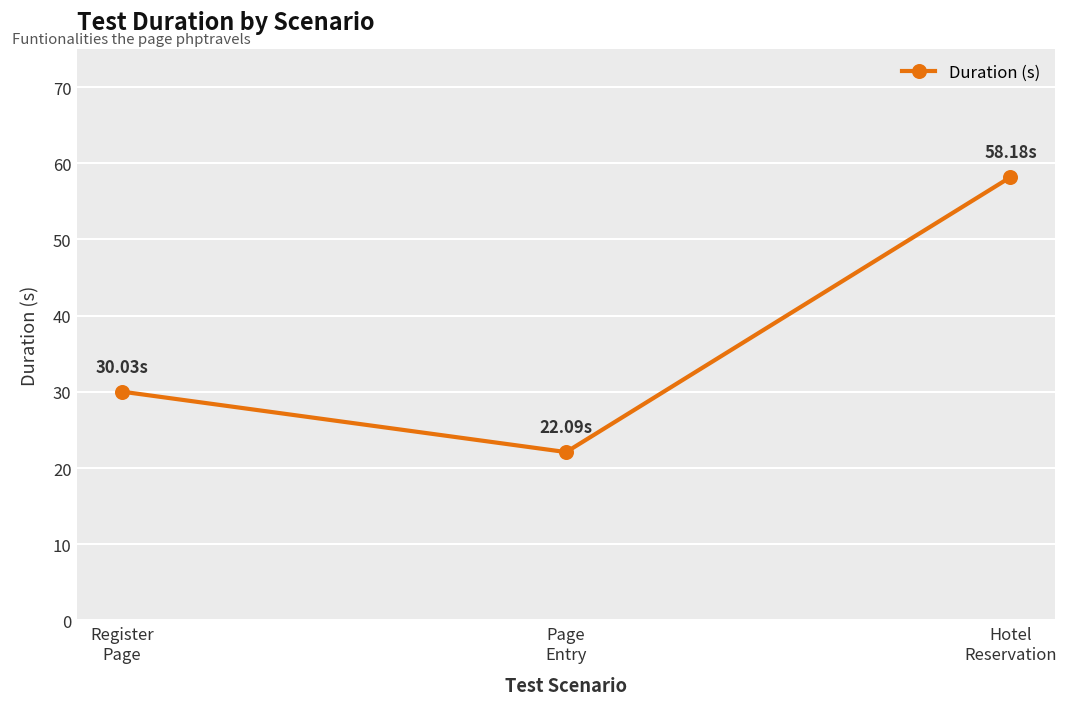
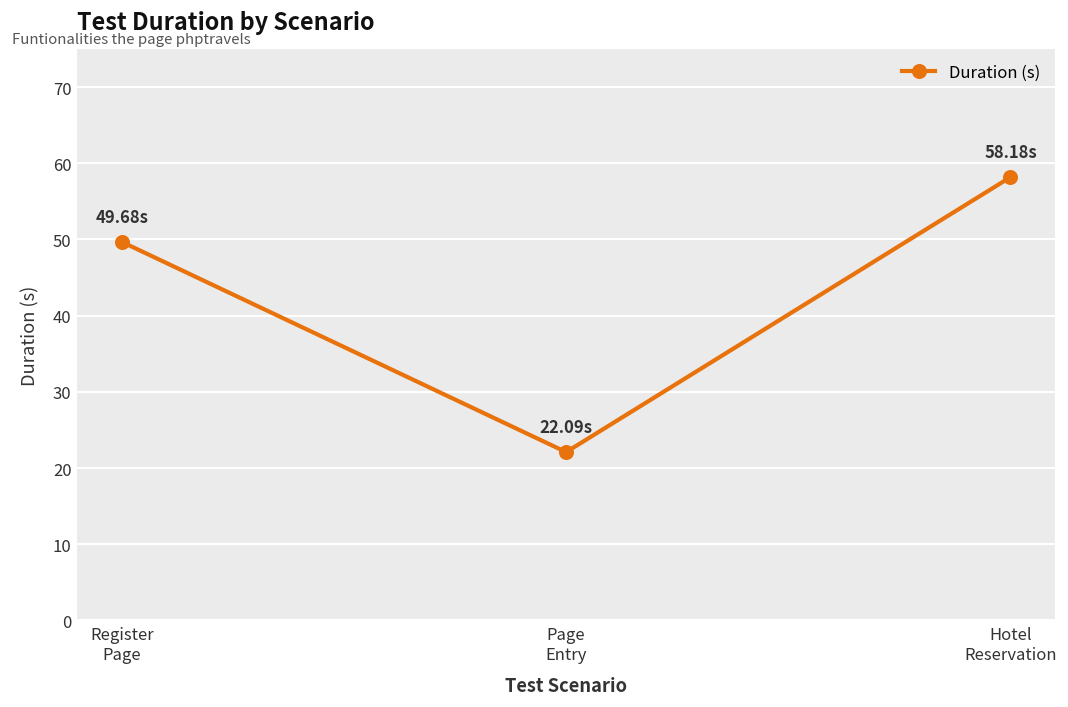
Register Page: 30.03s -> 49.68s
